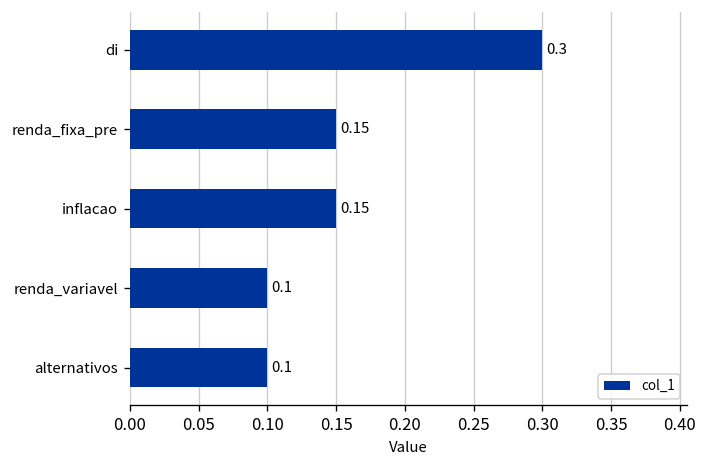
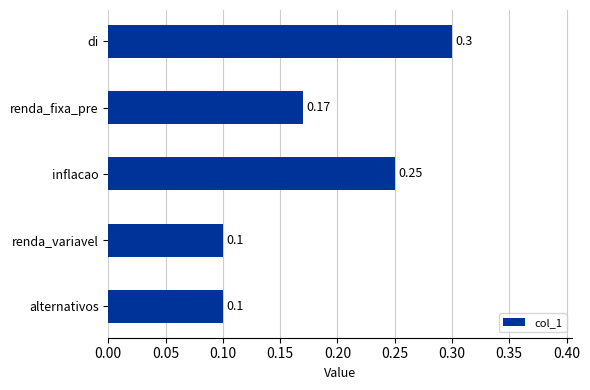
renda_fixa_pre: 0.15 -> 0.17
inflacao: 0.15 -> 0.25
